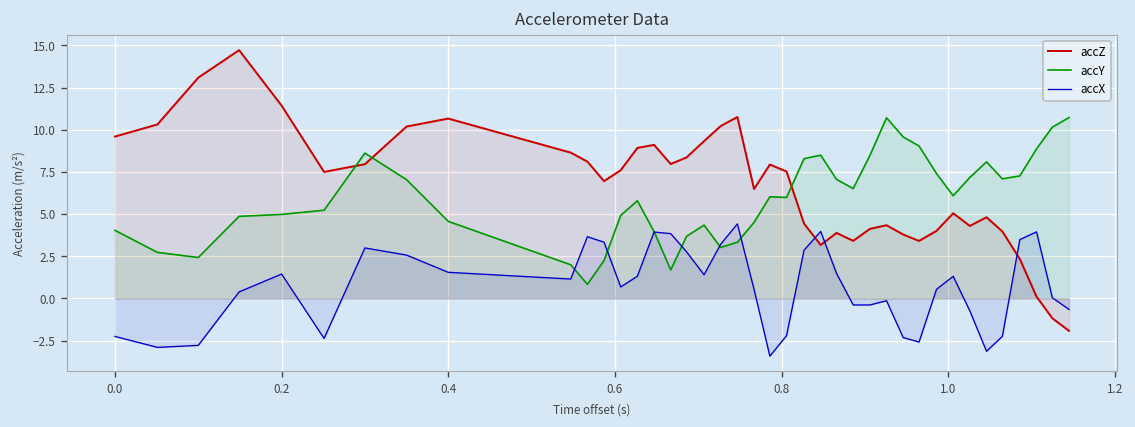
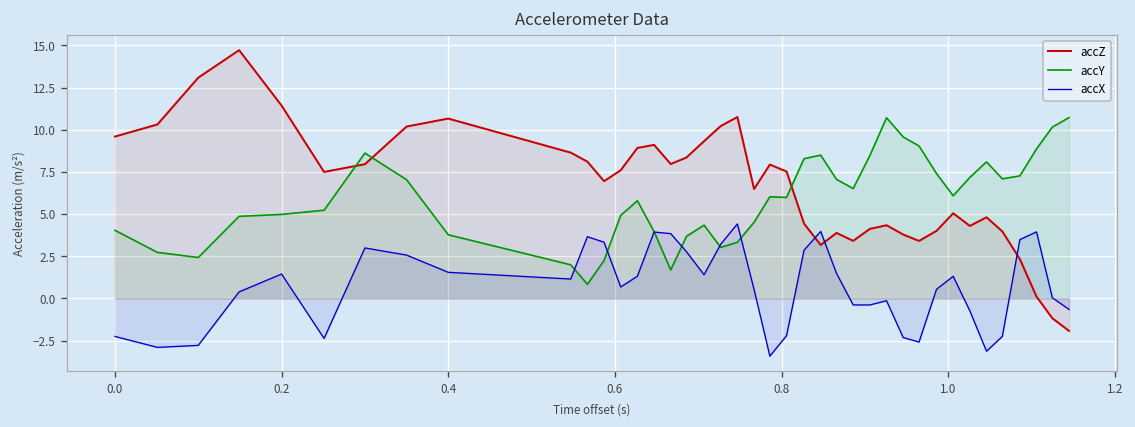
accY, 0.4: 4.6 -> 3.8
